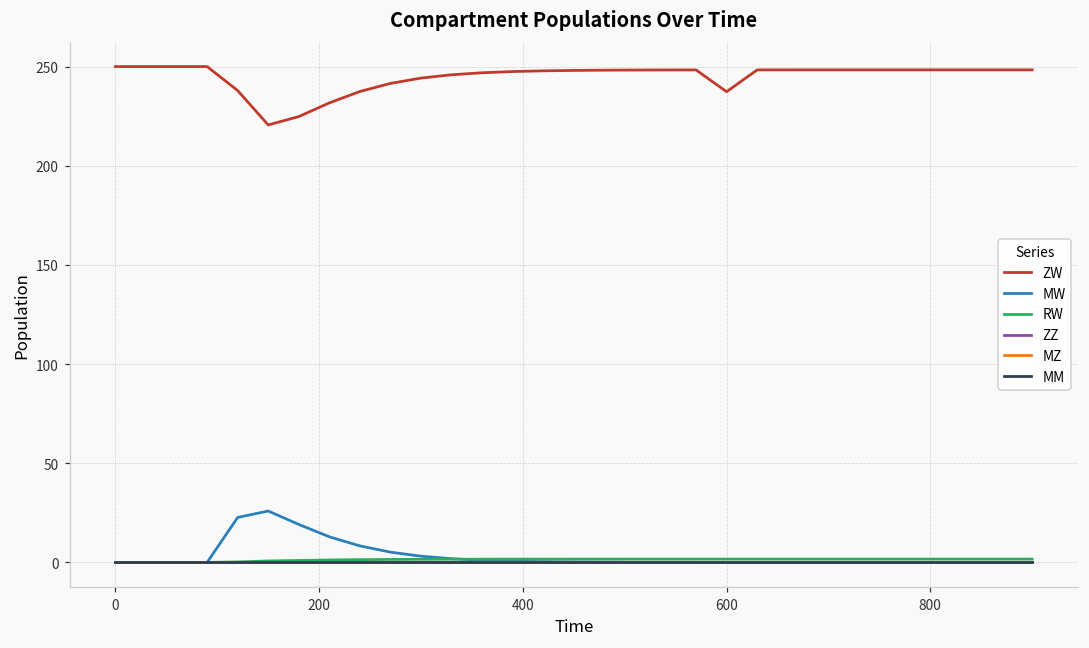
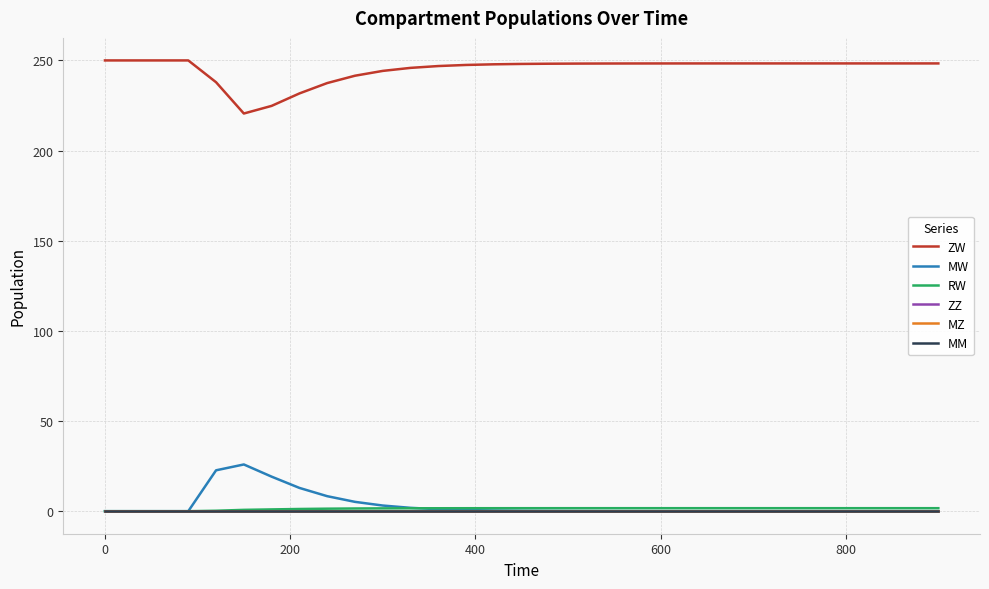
ZW, 600: 237 -> 248
